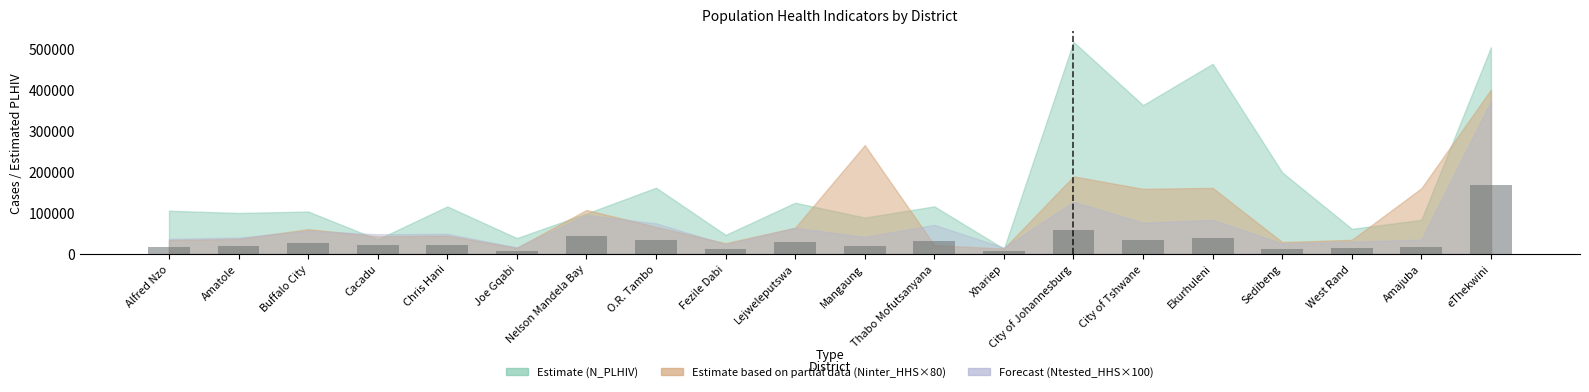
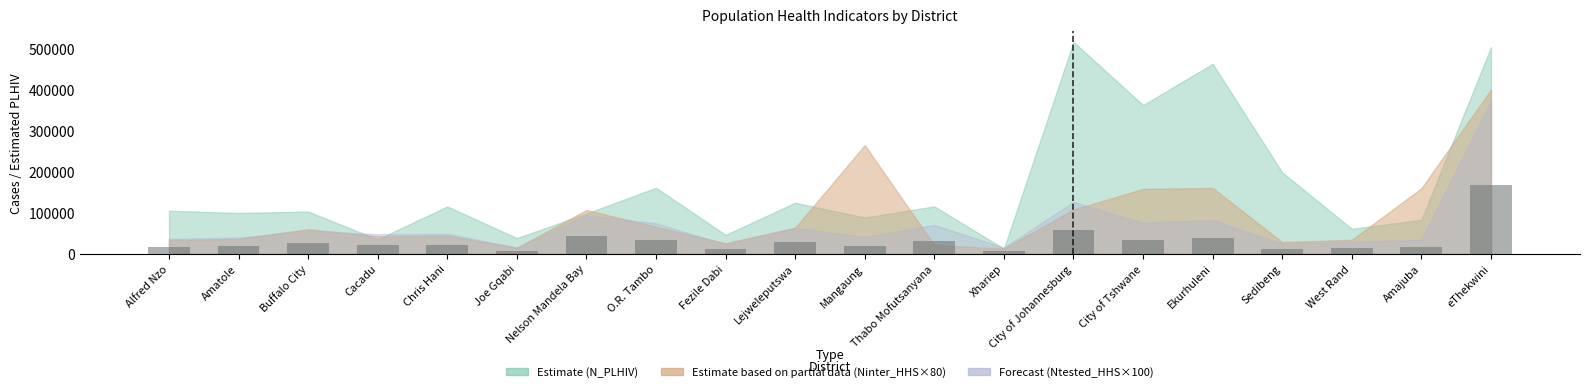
Estimate based on partial data (Ninter_HHS×80), City of Johannesburg: 190000 -> 110000
